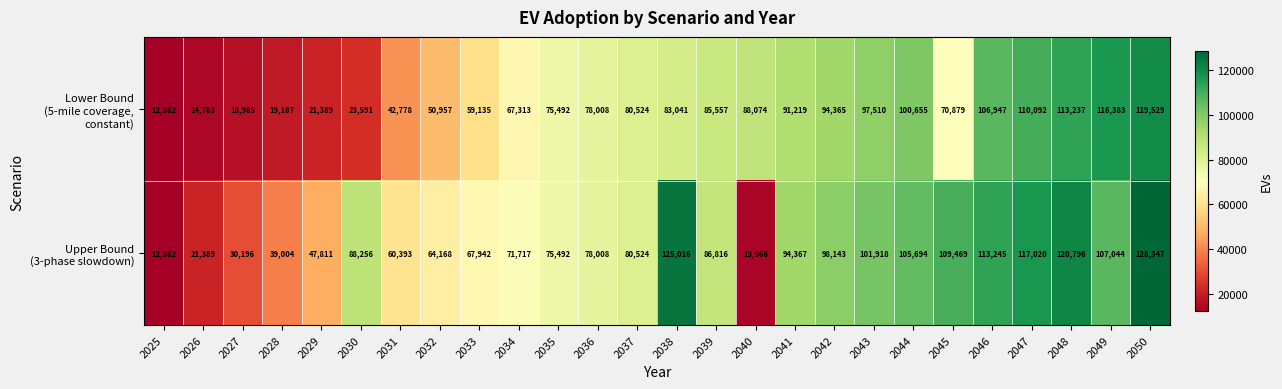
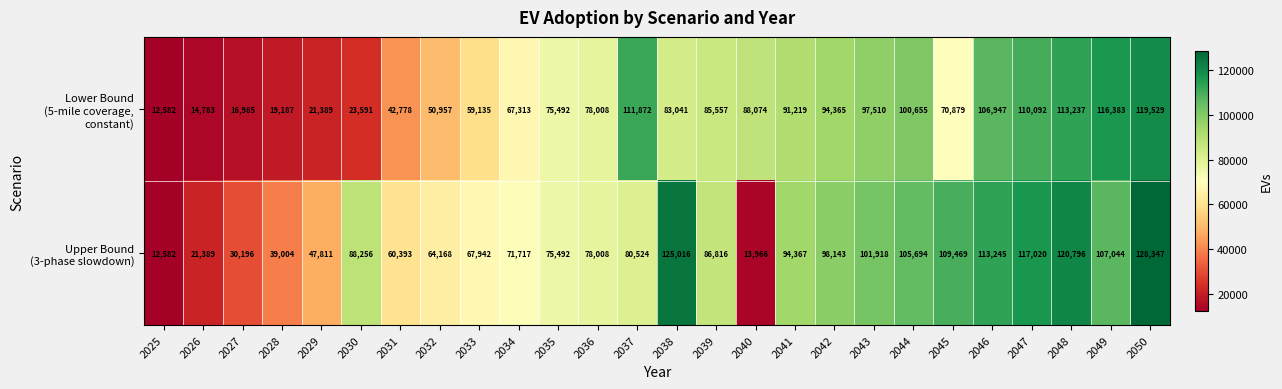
Lower Bound (5-mile coverage, constant), 2037: 80,524 -> 111,872
